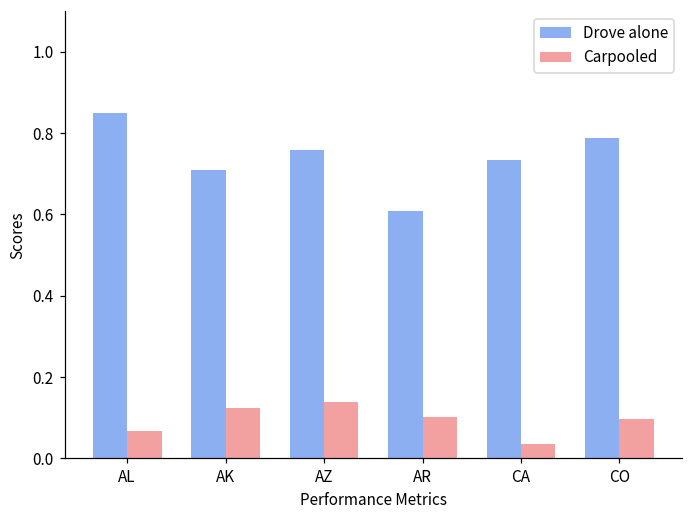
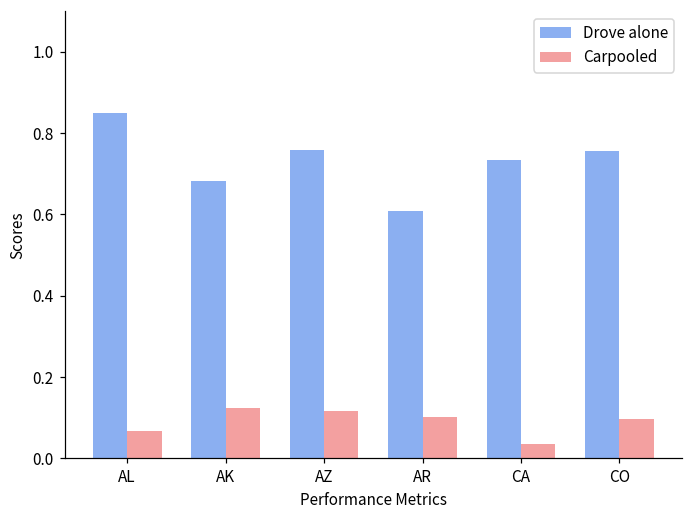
Drove alone, AK: 0.71 -> 0.68
Carpooled, AZ: 0.14 -> 0.12
Drove alone, CO: 0.79 -> 0.76
